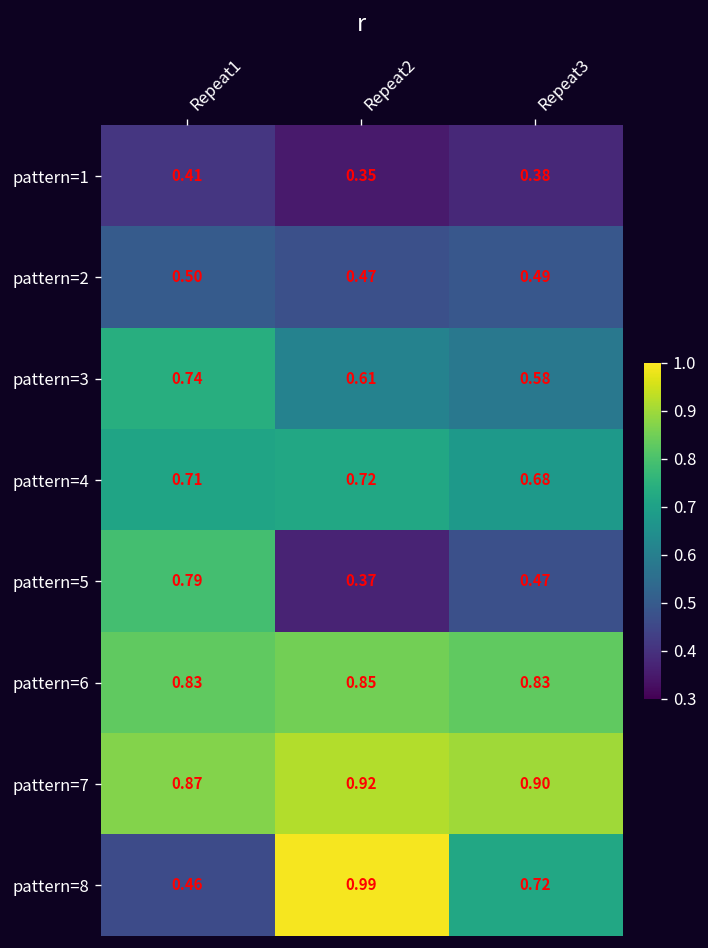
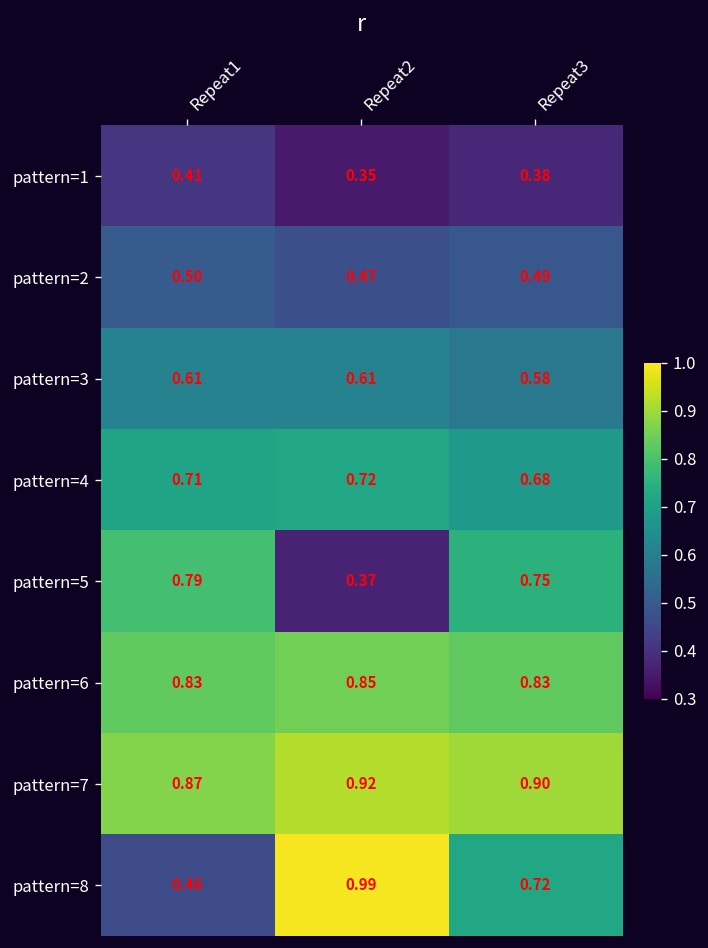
pattern=3, Repeat1: 0.74 -> 0.61
pattern=5, Repeat3: 0.47 -> 0.75
